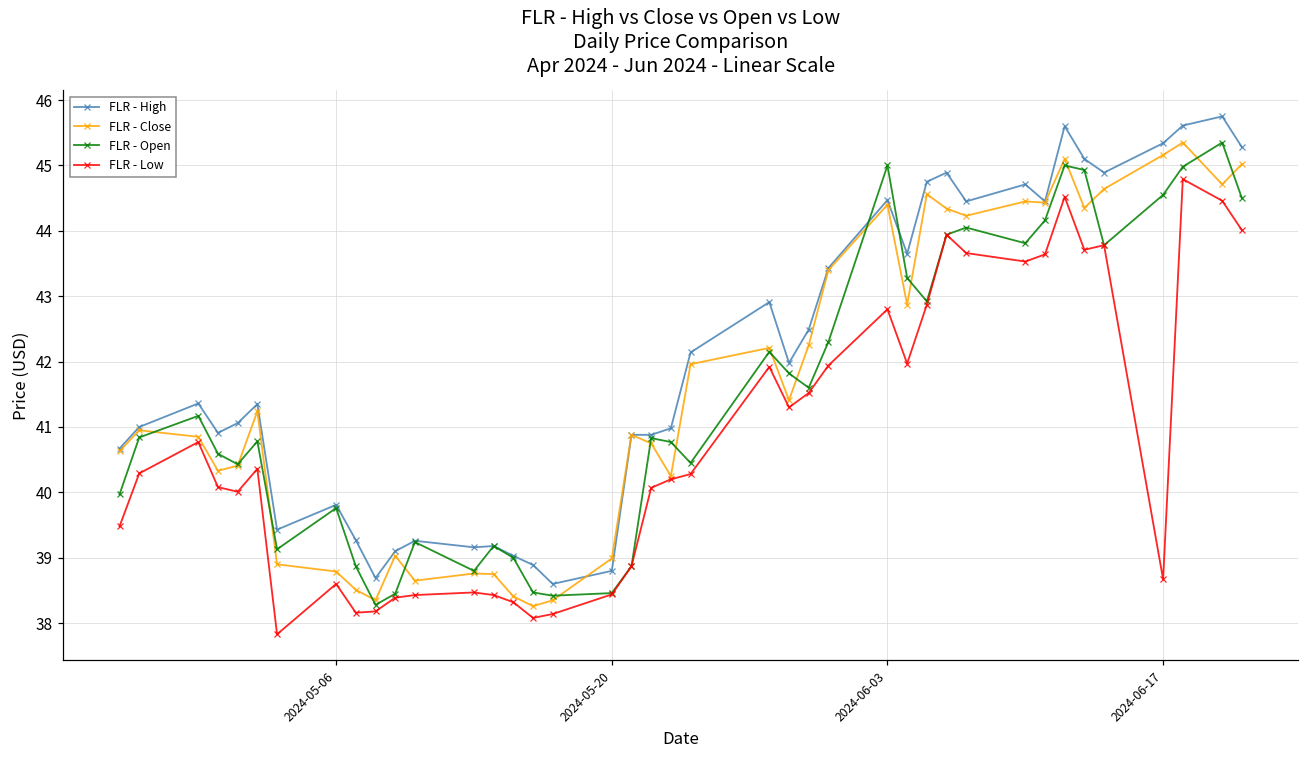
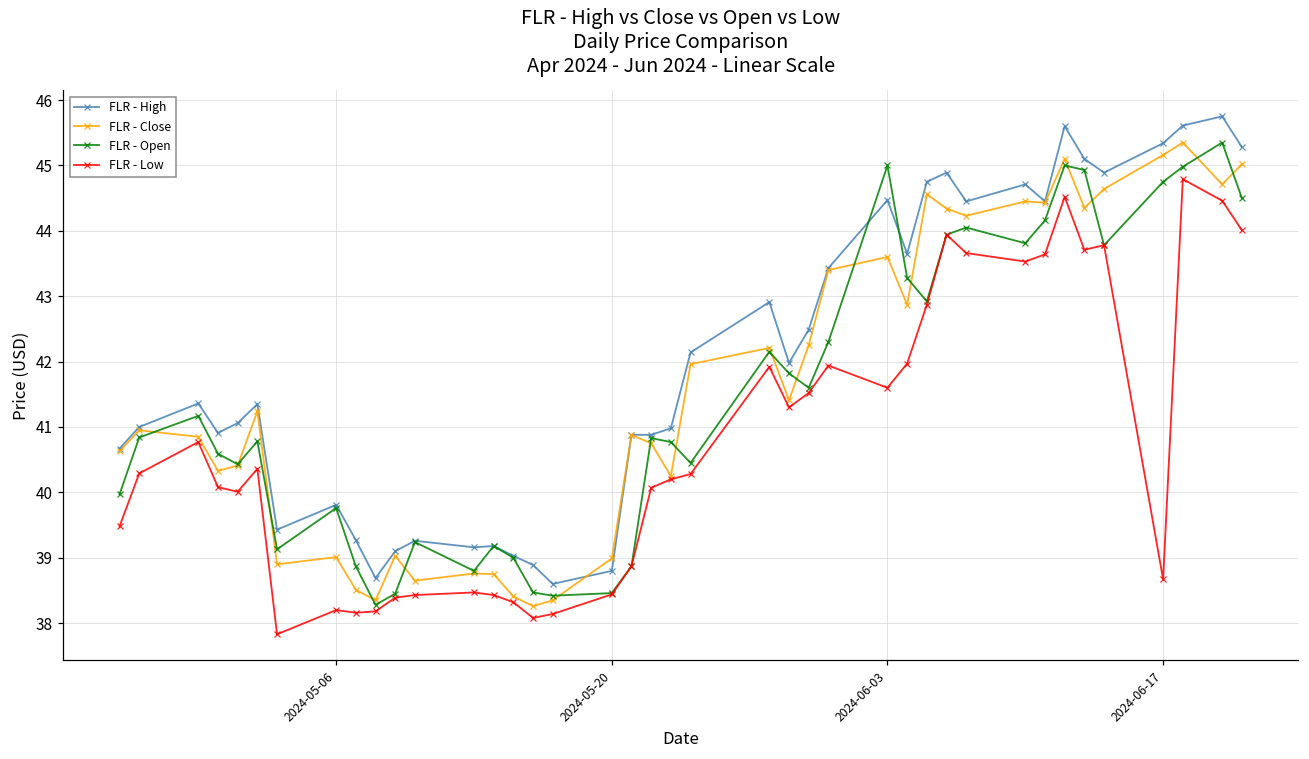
FLR - Close, 2024-05-06: 38.8 -> 39.0
FLR - Low, 2024-05-06: 38.6 -> 38.2
FLR - Close, 2024-06-03: 44.4 -> 43.6
FLR - Low, 2024-06-03: 42.8 -> 41.6
FLR - Open, 2024-06-17: 44.6 -> 44.8
